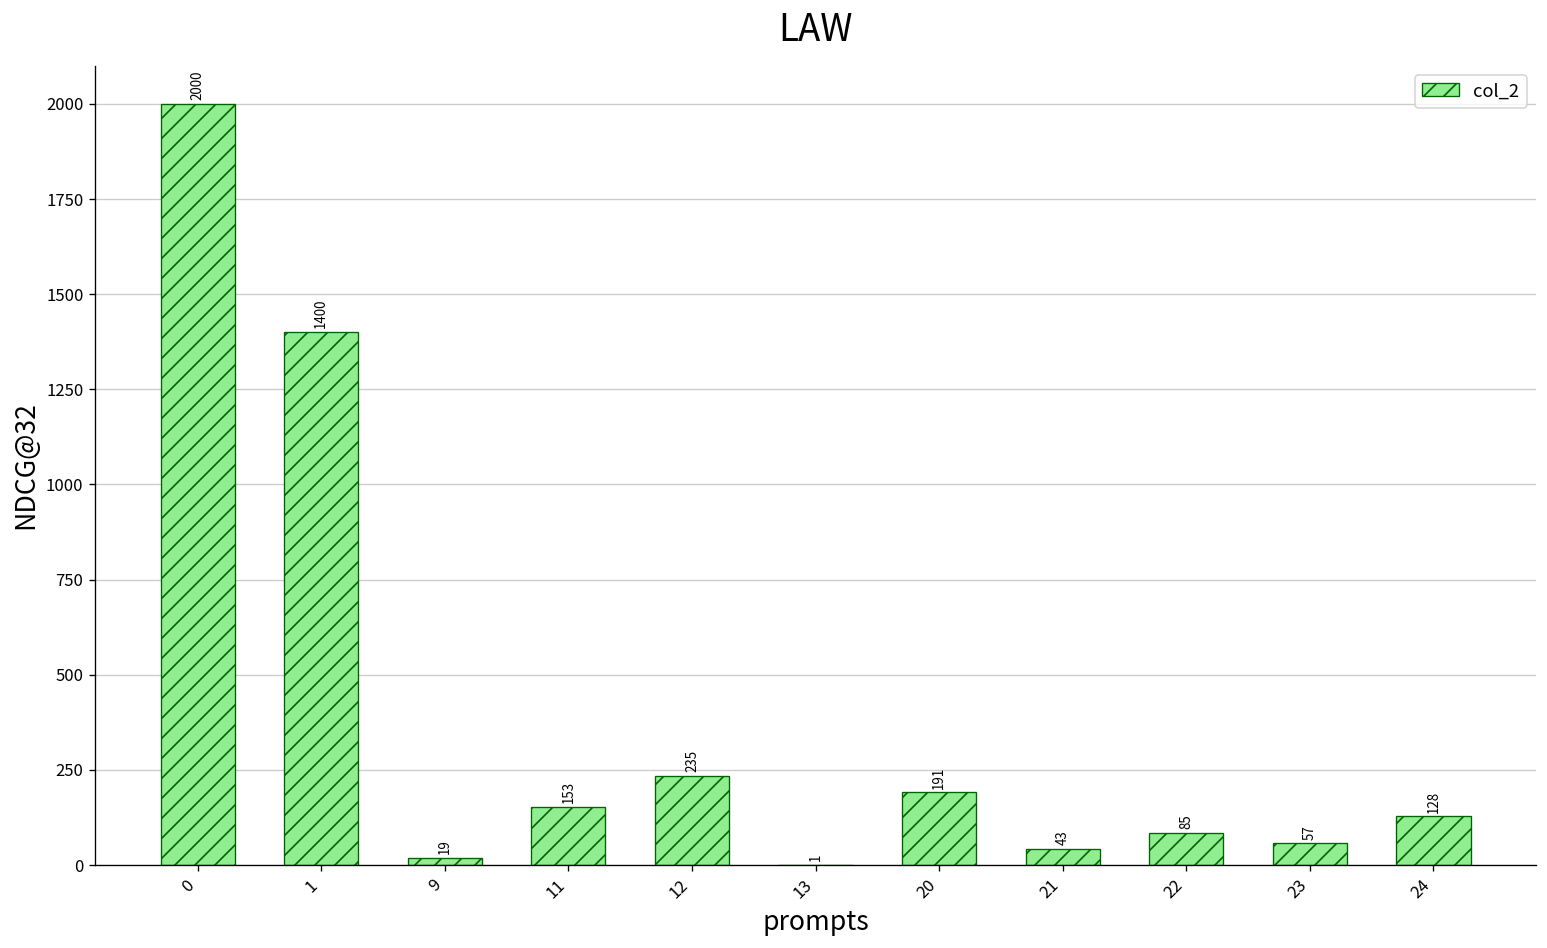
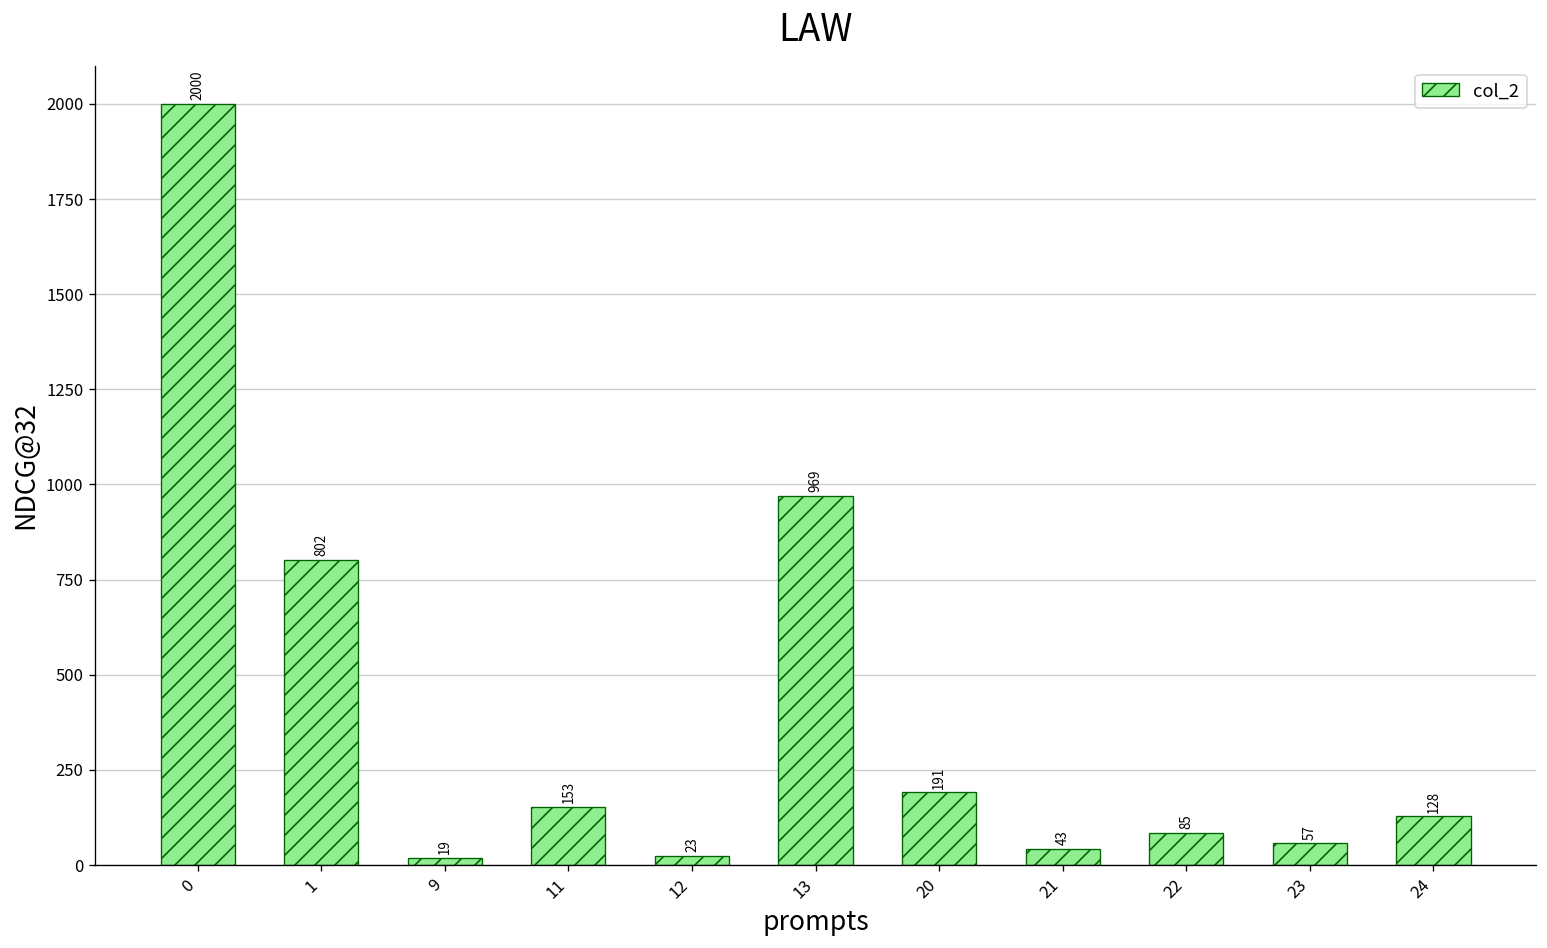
1: 1400 -> 802
12: 235 -> 23
13: 1 -> 969
